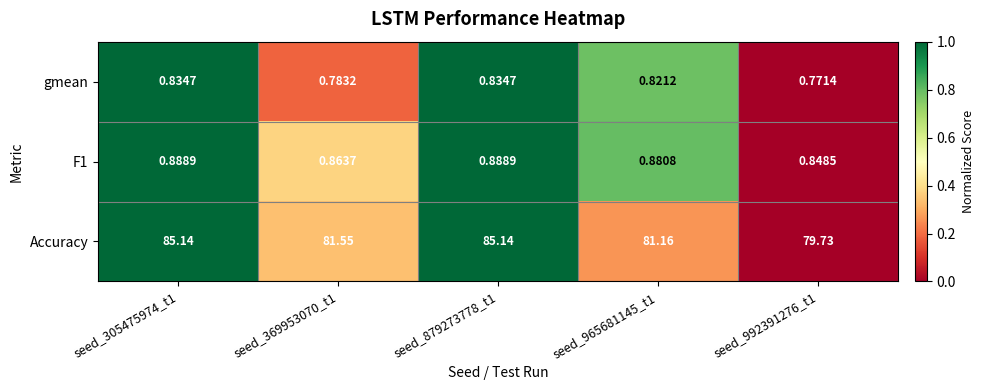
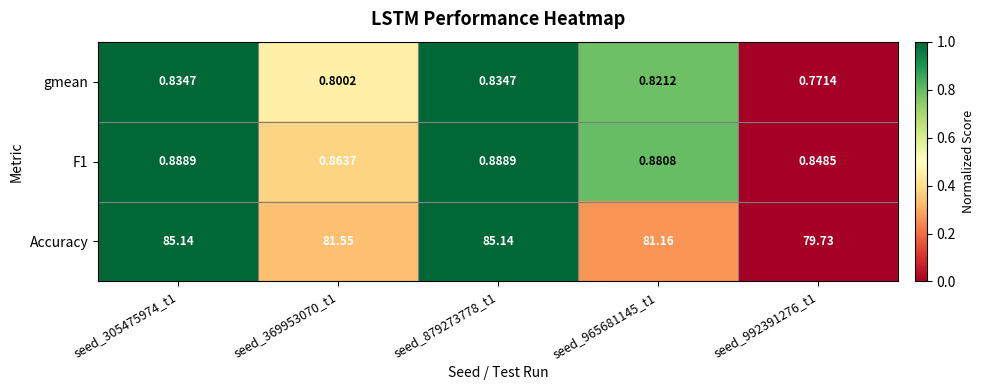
gmean, seed_369953070_t1: 0.7832 -> 0.8002
